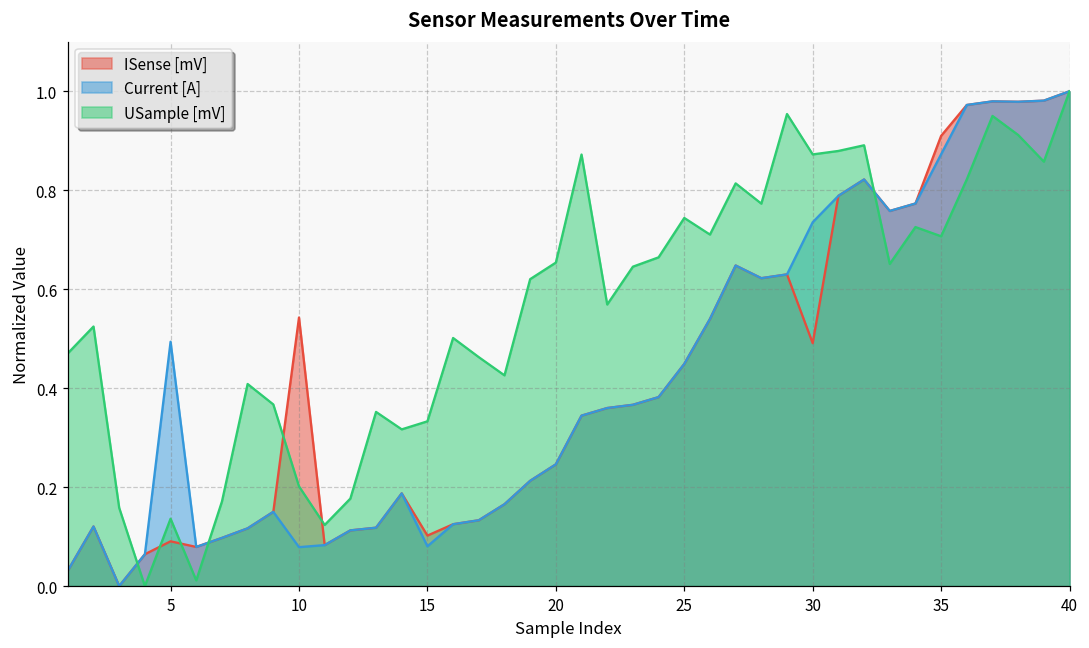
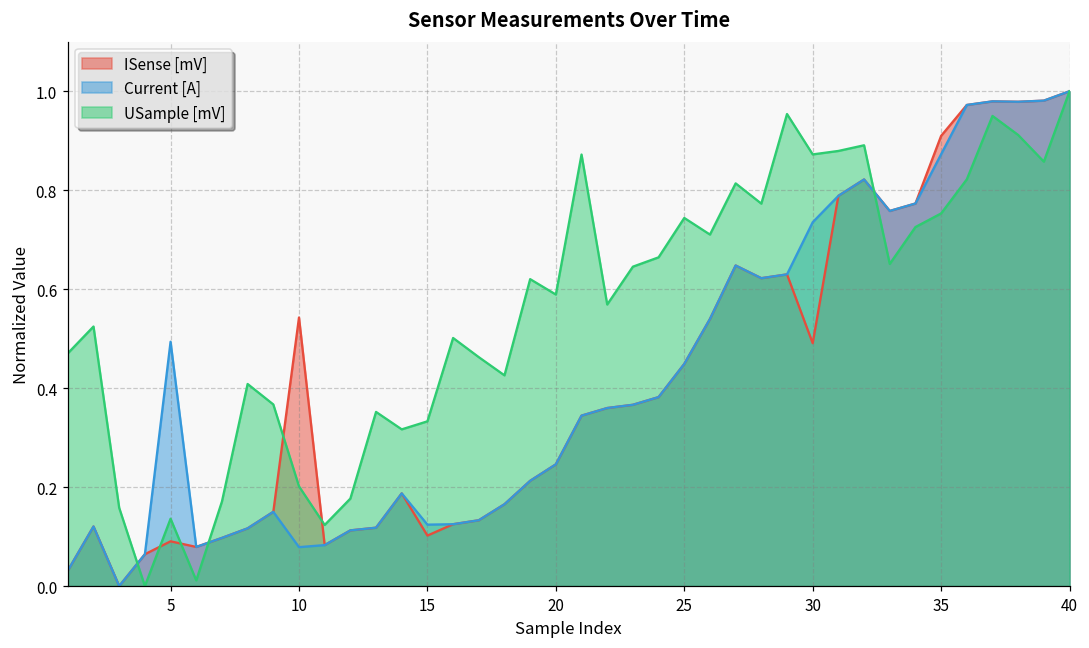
Current [A], 15: 0.08 -> 0.12
USample [mV], 20: 0.65 -> 0.59
USample [mV], 35: 0.71 -> 0.75
